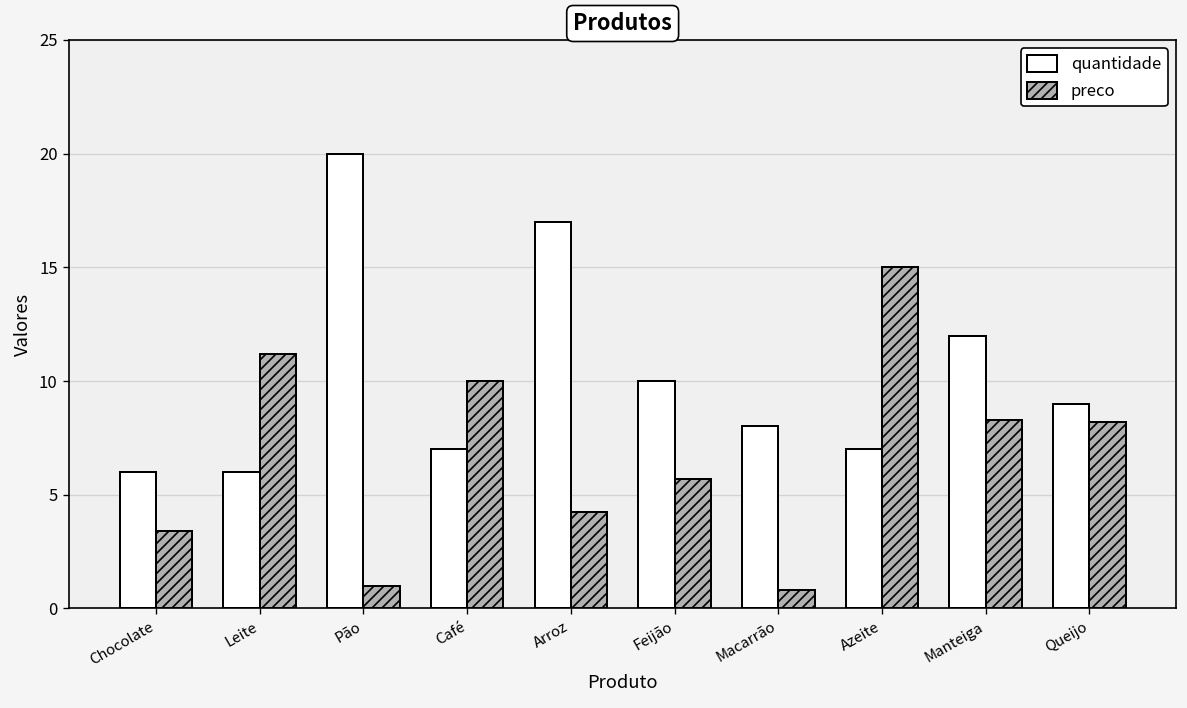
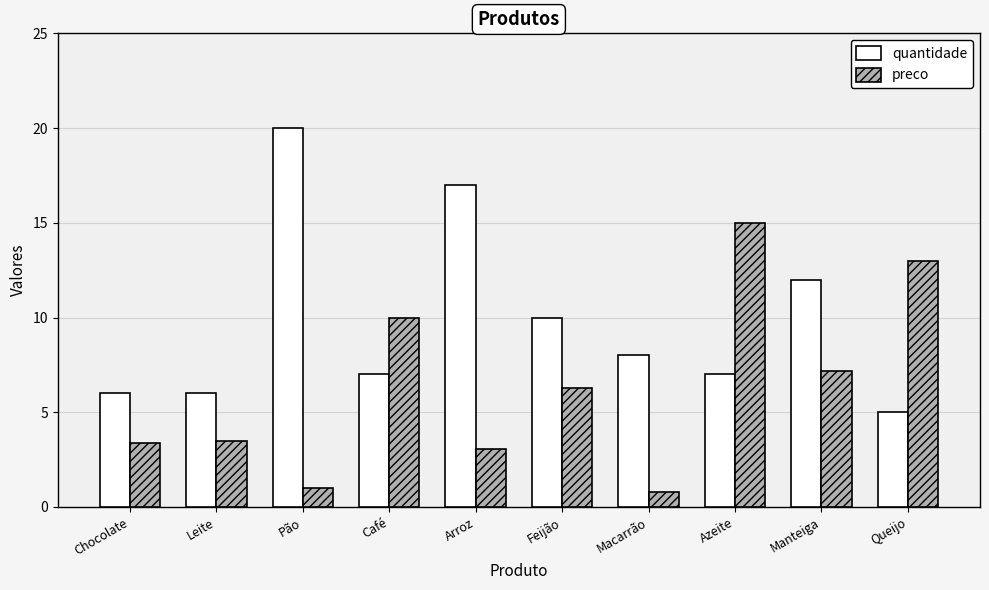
preco, Leite: 11.2 -> 3.5
preco, Arroz: 4.3 -> 3.1
preco, Feijão: 5.7 -> 6.3
preco, Manteiga: 8.3 -> 7.2
quantidade, Queijo: 9 -> 5
preco, Queijo: 8.2 -> 13.0
